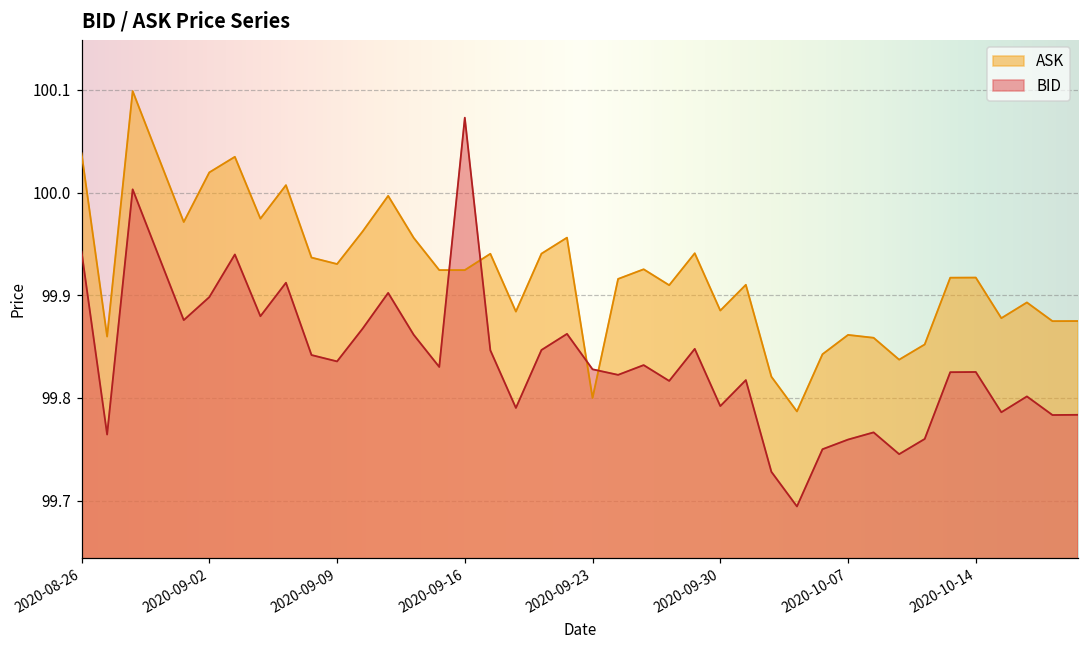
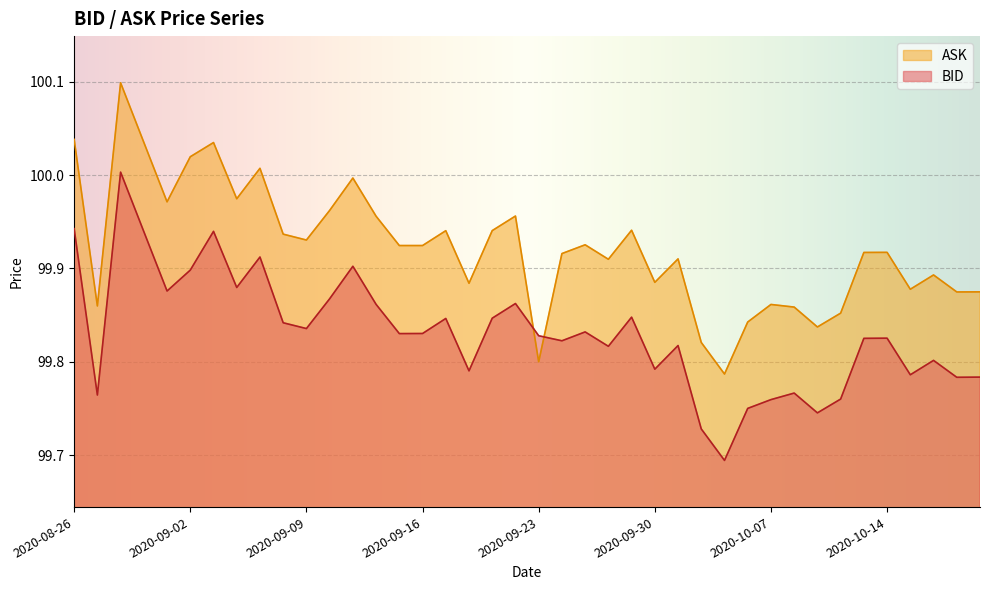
BID, 2020-09-16: 100.07 -> 99.83
